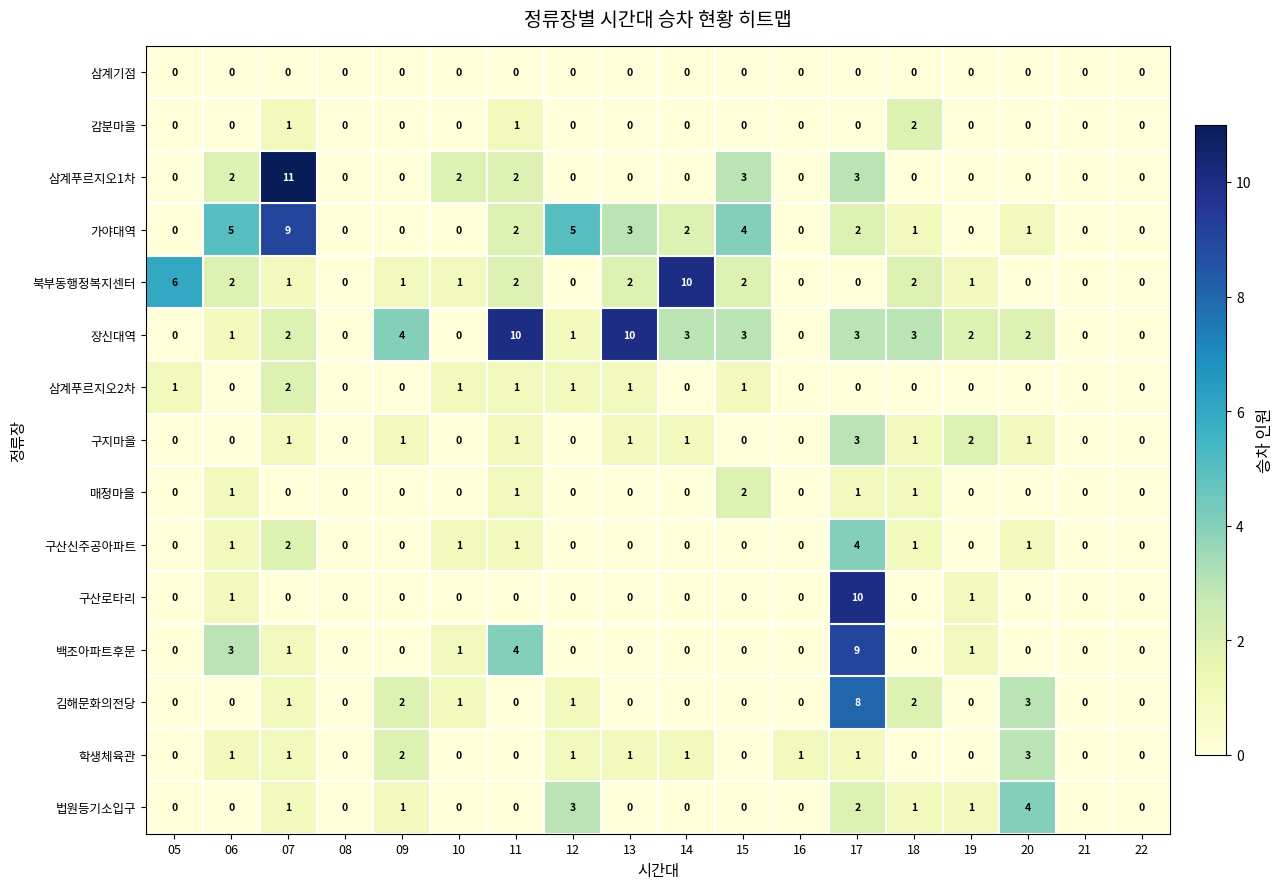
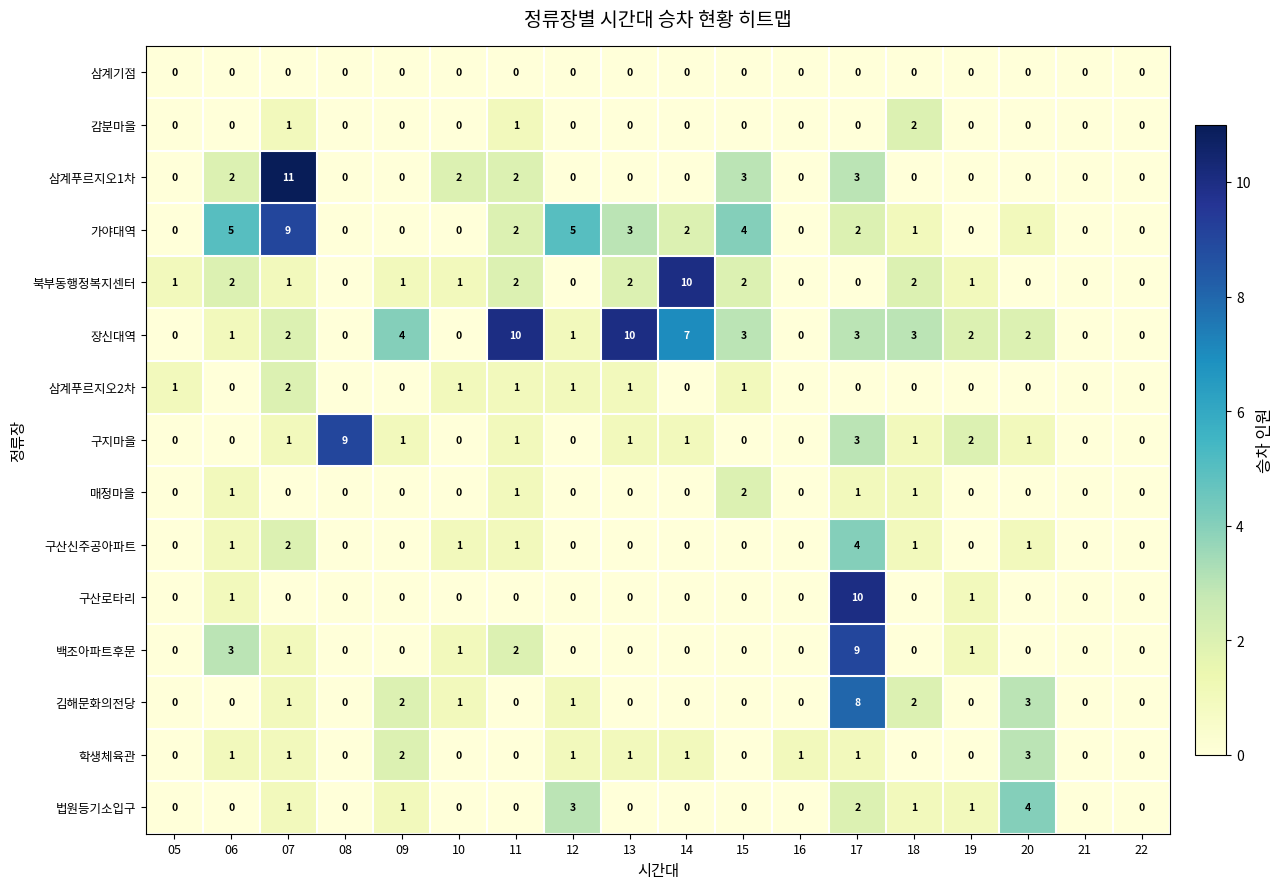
북부동행정복지센터, 05: 6 -> 1
장신대역, 14: 3 -> 7
구지마을, 08: 0 -> 9
백조아파트후문, 11: 4 -> 2
